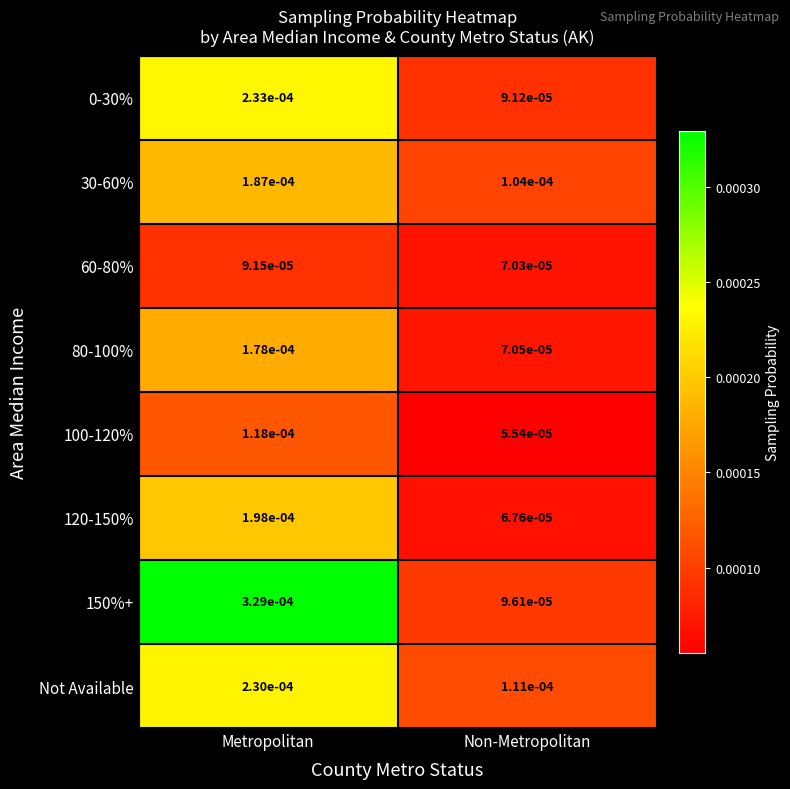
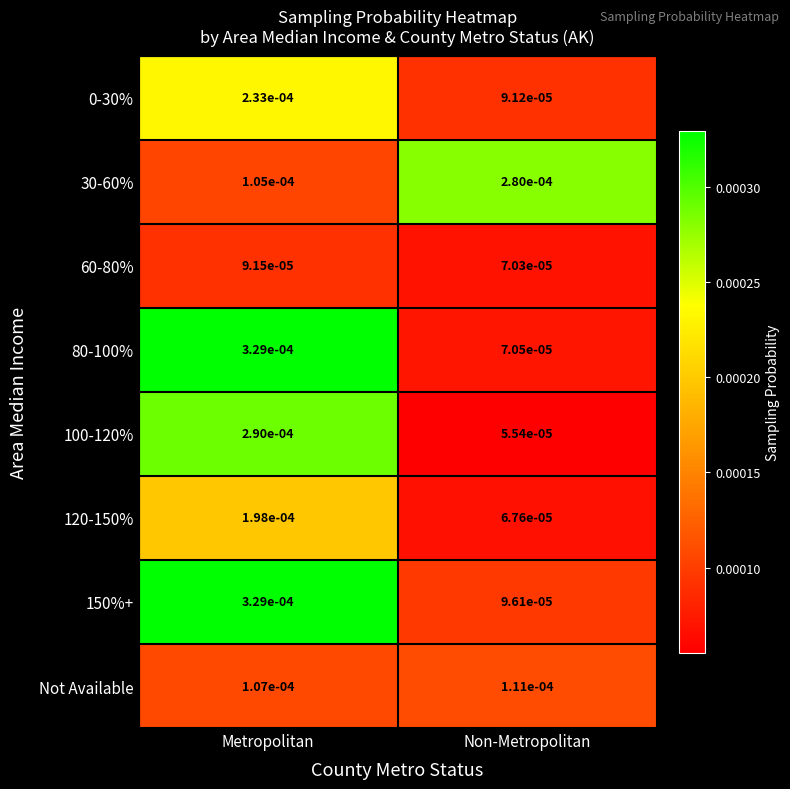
30-60%, Metropolitan: 1.87e-04 -> 1.05e-04
30-60%, Non-Metropolitan: 1.04e-04 -> 2.80e-04
80-100%, Metropolitan: 1.78e-04 -> 3.29e-04
100-120%, Metropolitan: 1.18e-04 -> 2.90e-04
Not Available, Metropolitan: 2.30e-04 -> 1.07e-04
